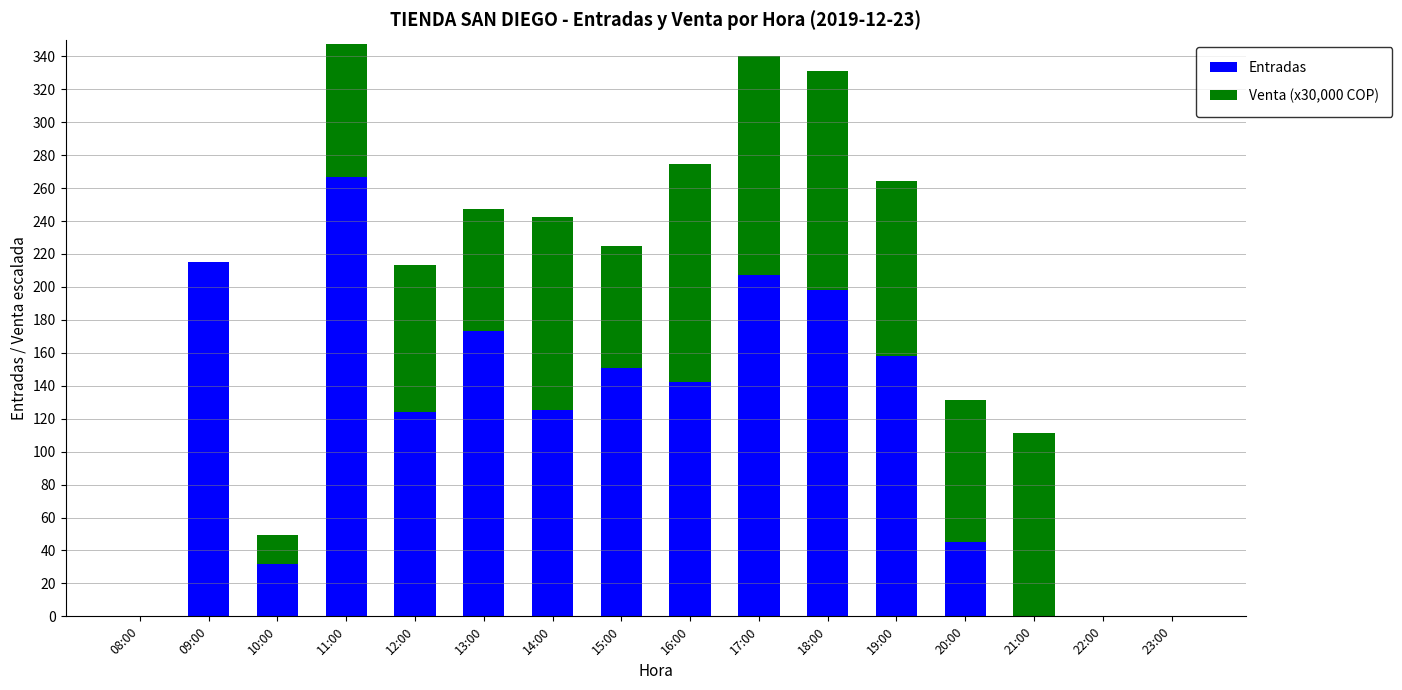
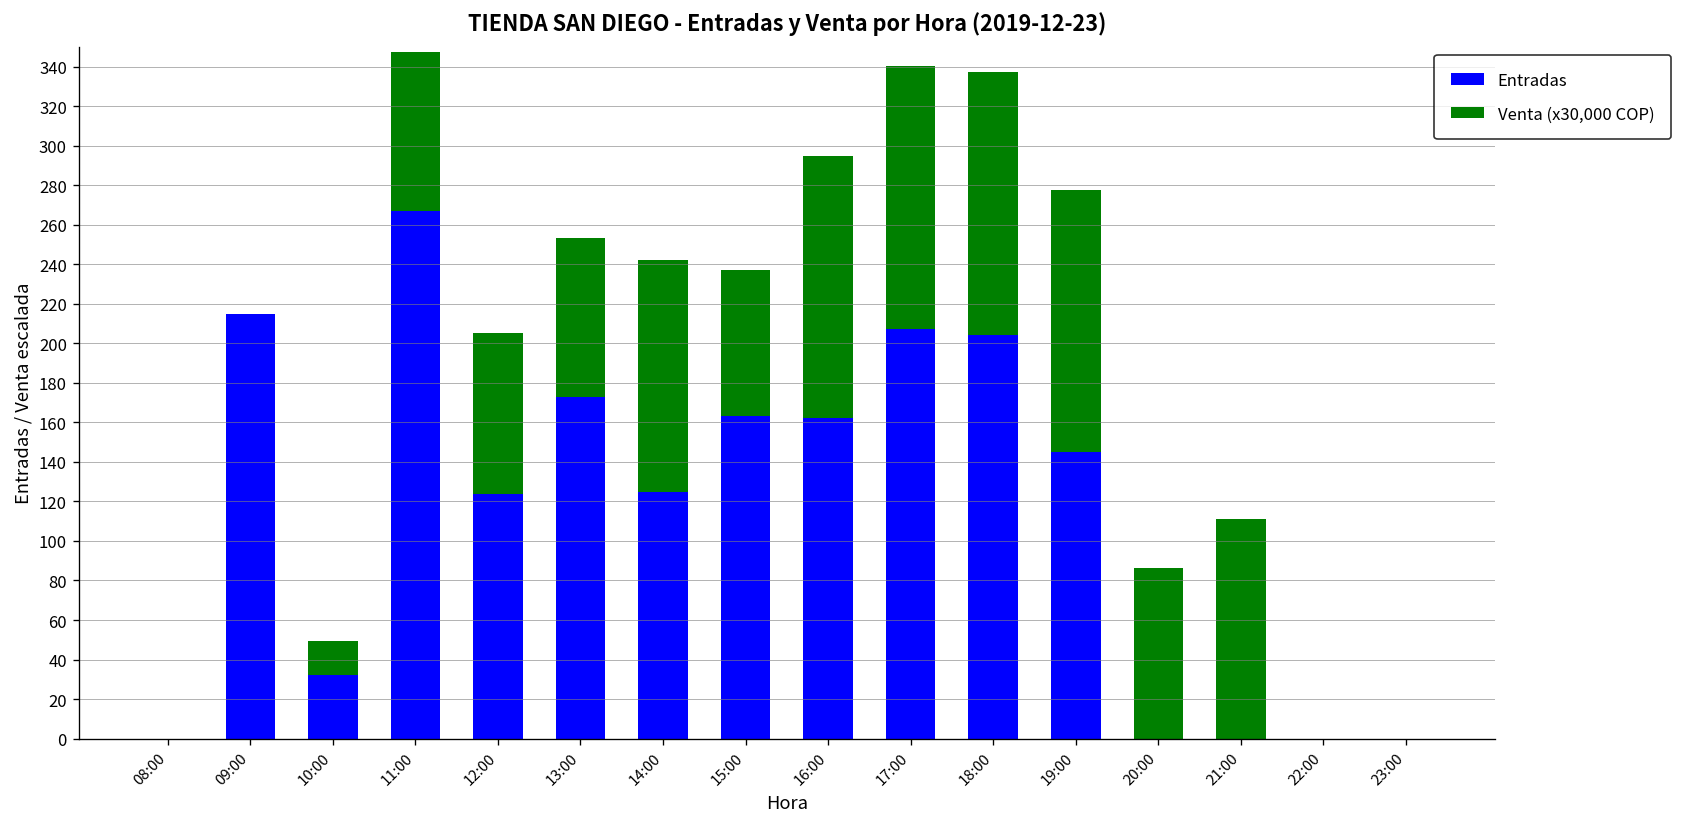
Venta (x30,000 COP), 12:00: 89 -> 81
Venta (x30,000 COP), 13:00: 74 -> 80
Entradas, 15:00: 151 -> 163
Entradas, 16:00: 142 -> 162
Entradas, 18:00: 198 -> 204
Entradas, 19:00: 158 -> 145
Venta (x30,000 COP), 19:00: 107 -> 133
Entradas, 20:00: 45 -> 0
